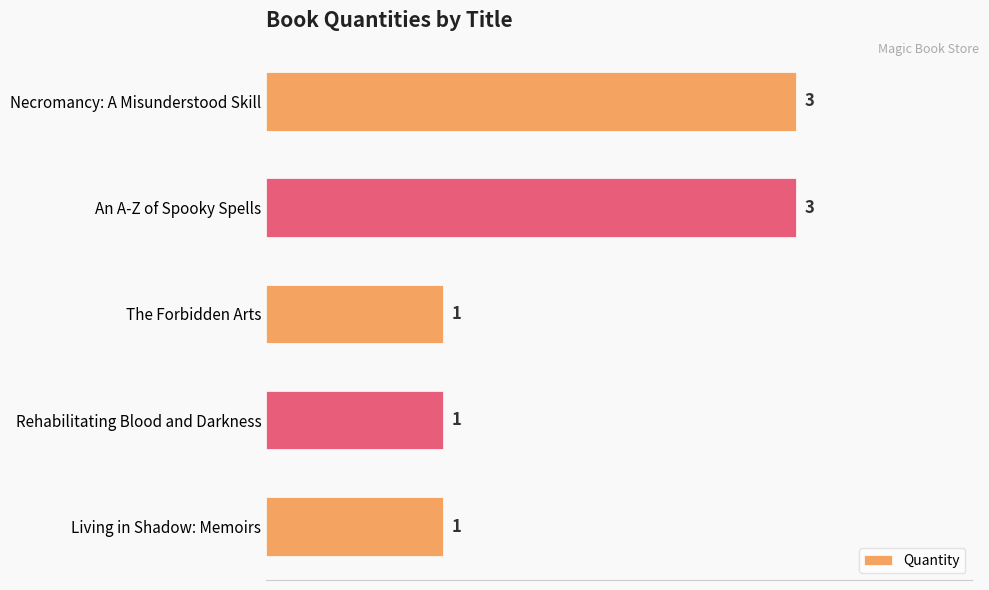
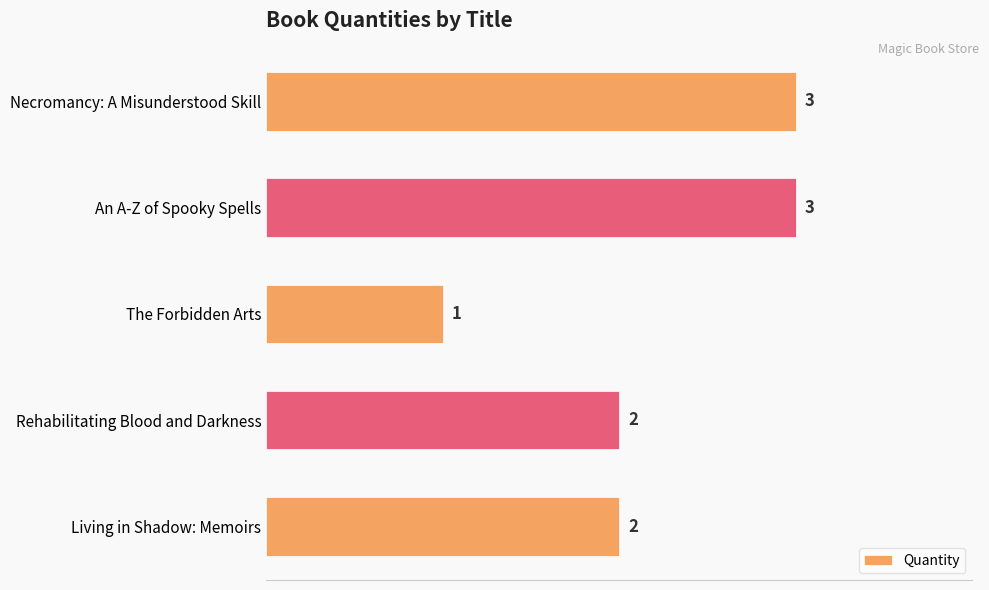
Rehabilitating Blood and Darkness: 1 -> 2
Living in Shadow: Memoirs: 1 -> 2
